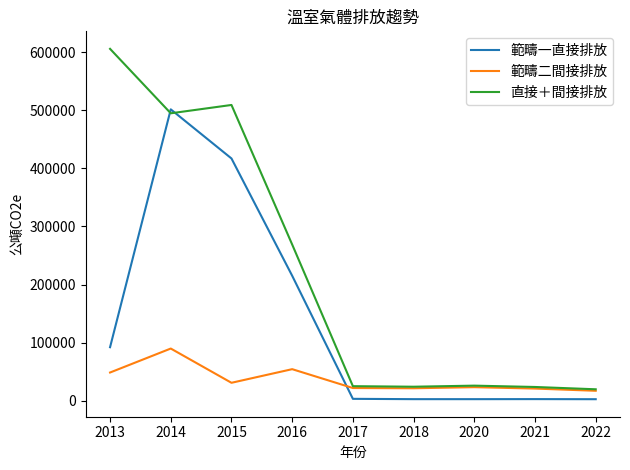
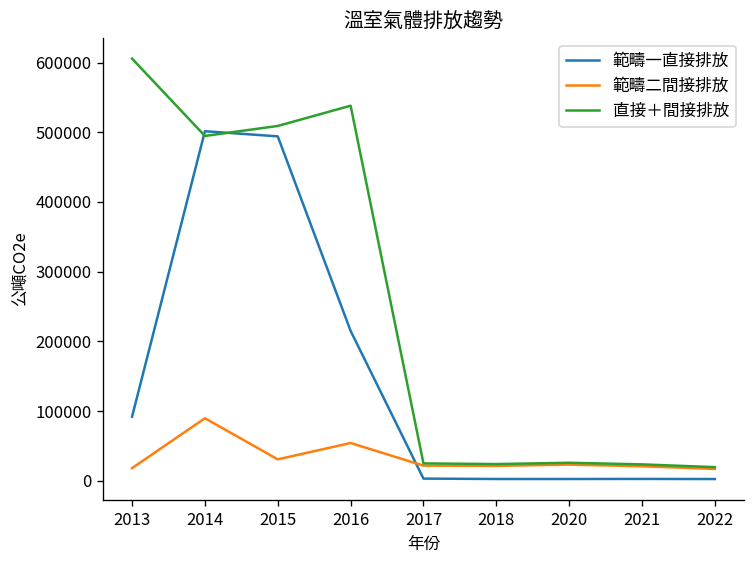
範疇二間接排放, 2013: 50000 -> 20000
範疇一直接排放, 2015: 420000 -> 490000
直接＋間接排放, 2016: 270000 -> 540000
